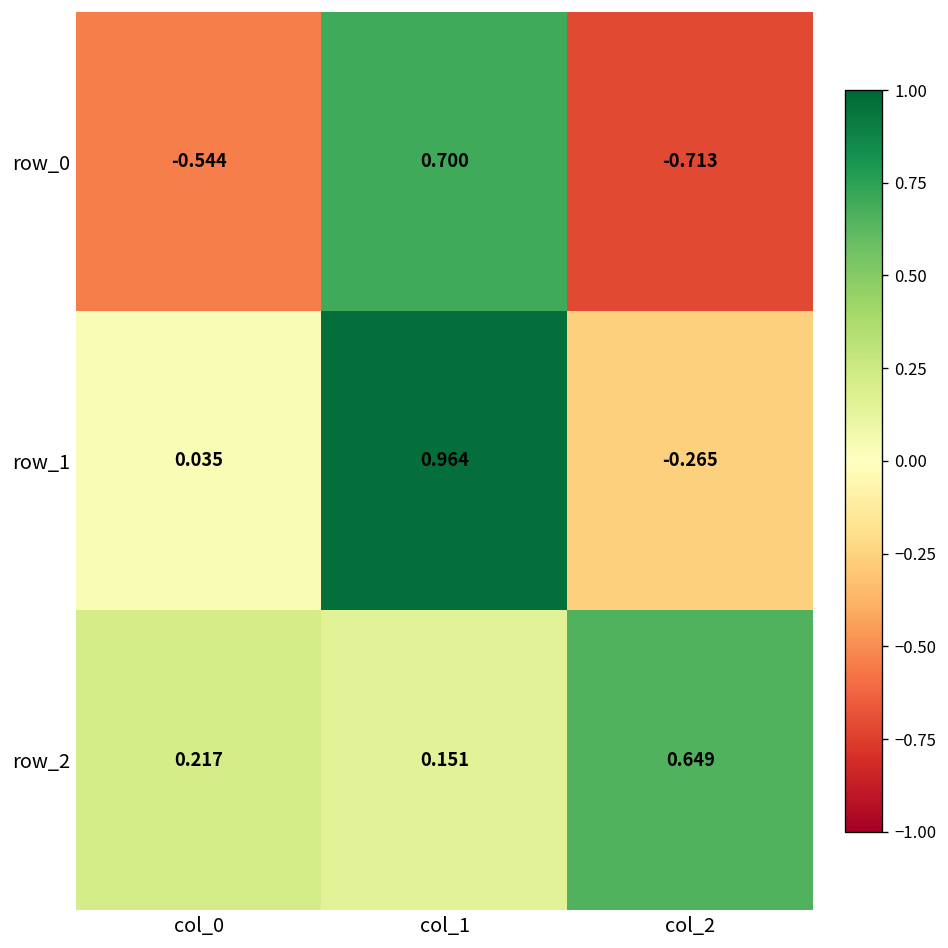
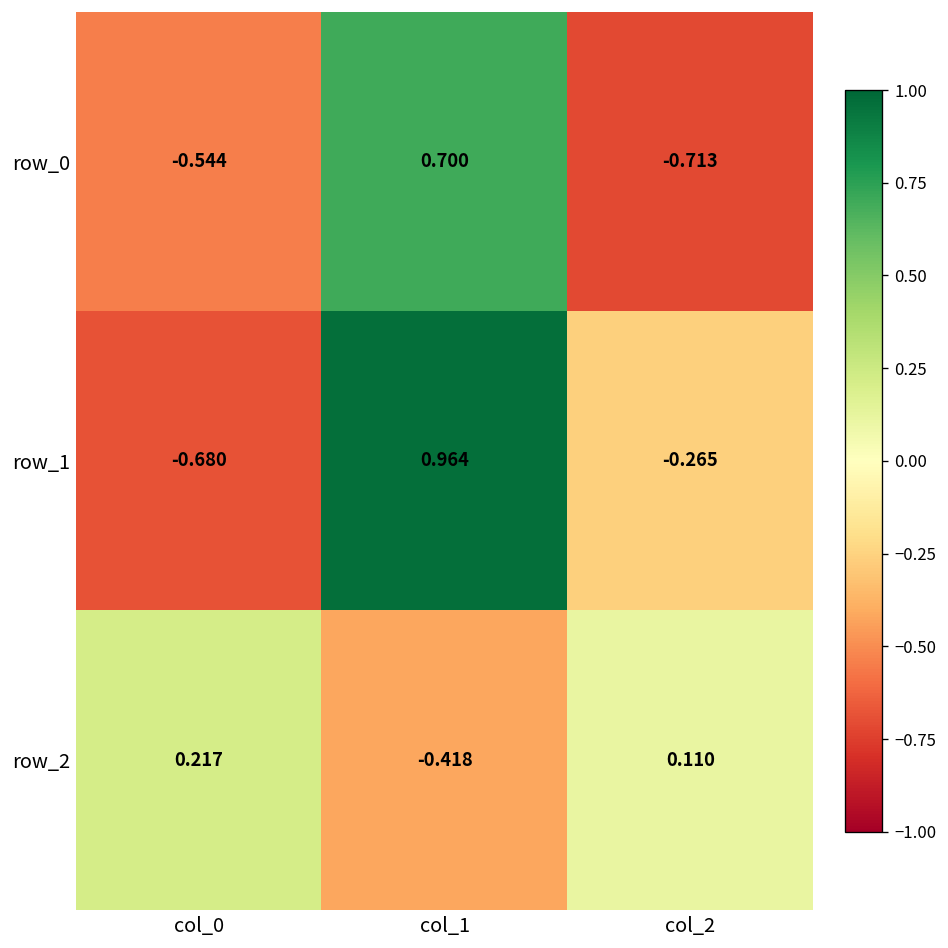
row_1, col_0: 0.035 -> -0.680
row_2, col_1: 0.151 -> -0.418
row_2, col_2: 0.649 -> 0.110
